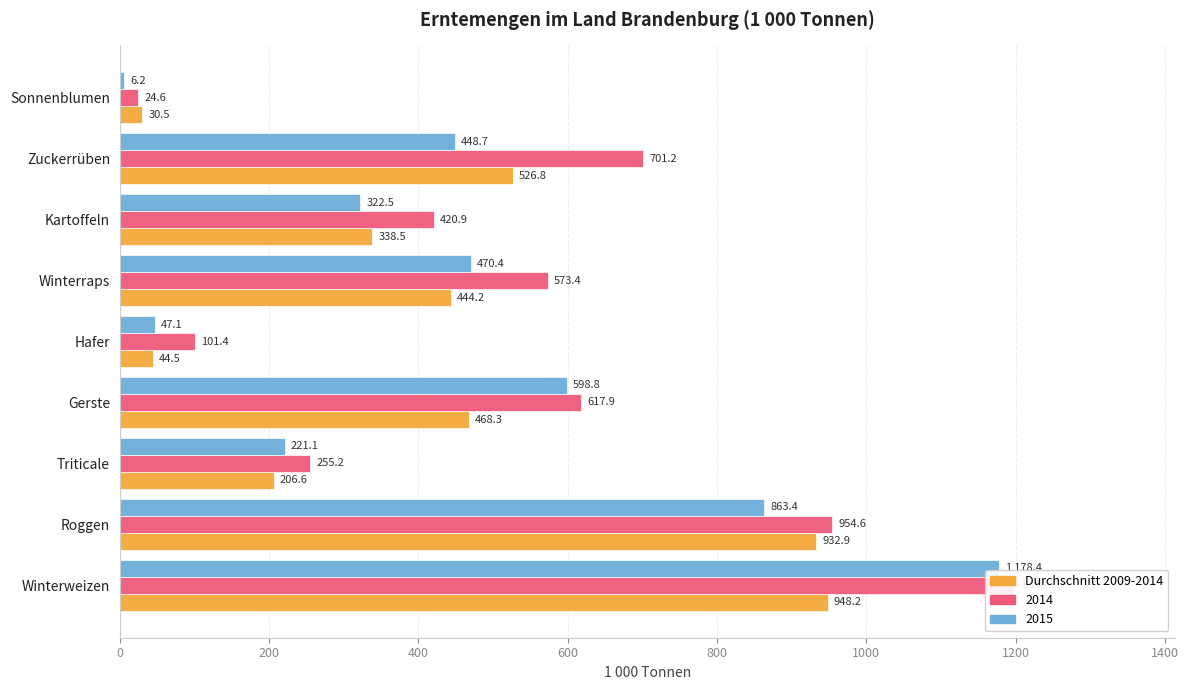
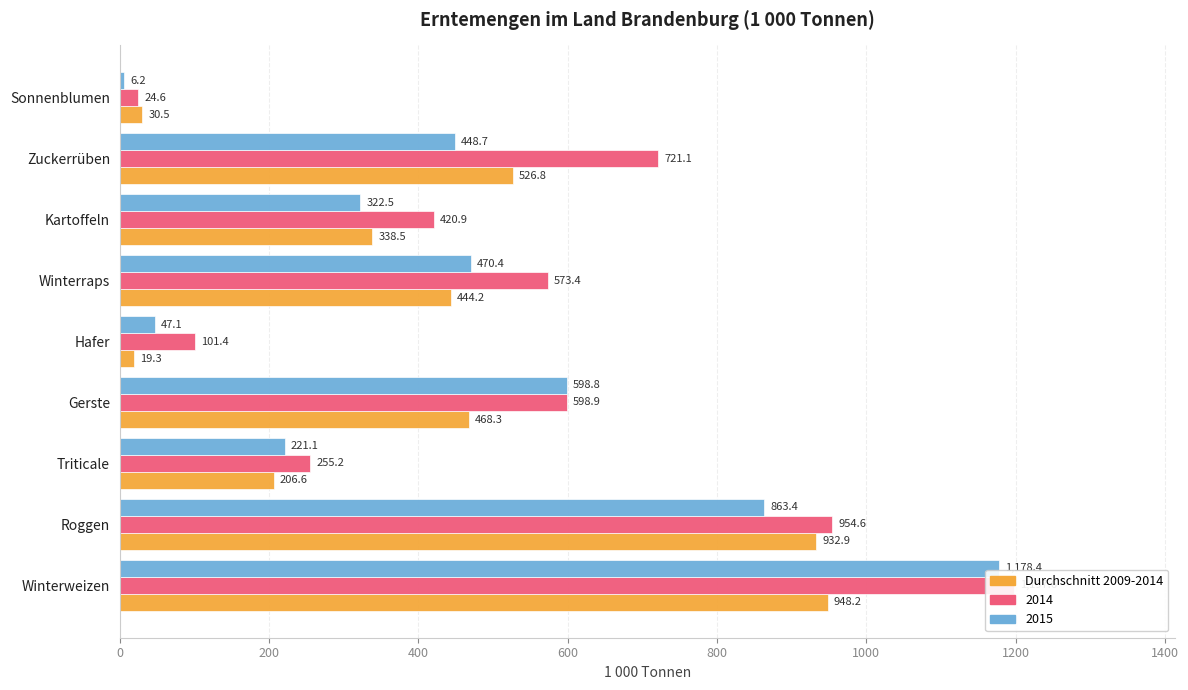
2014, Zuckerrüben: 701.2 -> 721.1
Durchschnitt 2009-2014, Hafer: 44.5 -> 19.3
2014, Gerste: 617.9 -> 598.9
